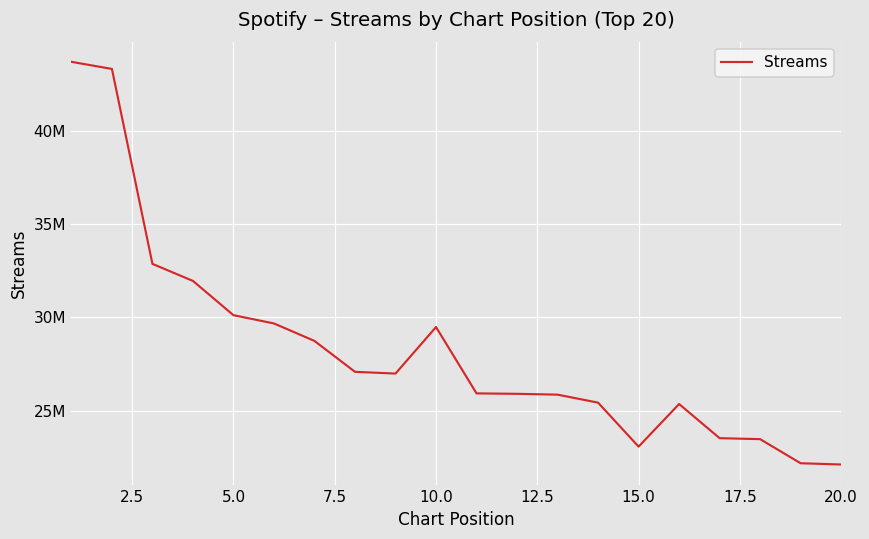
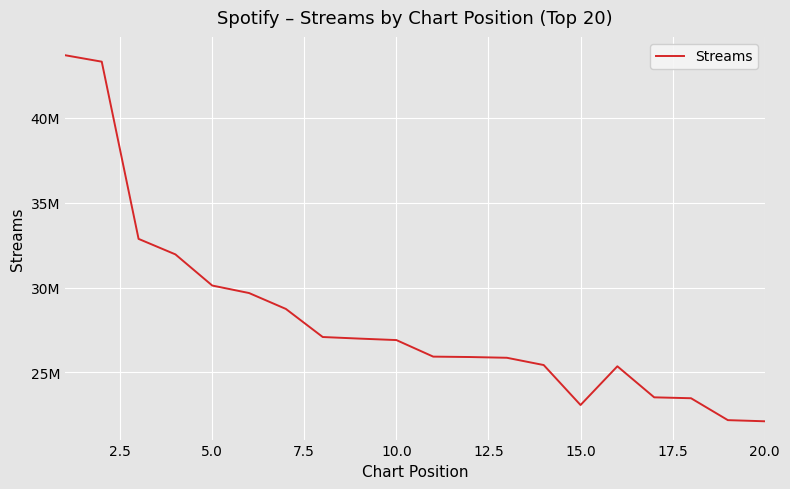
10.0: 29500000 -> 26900000
